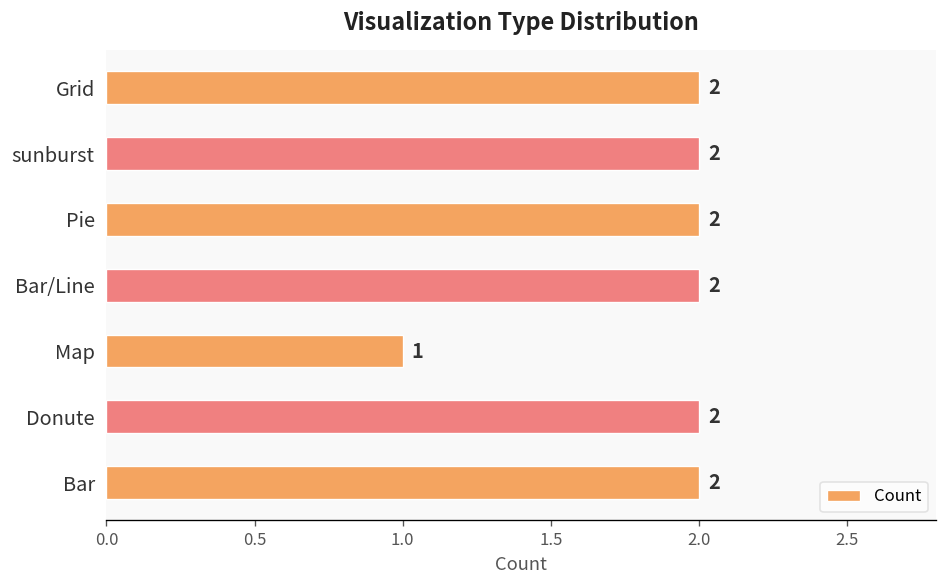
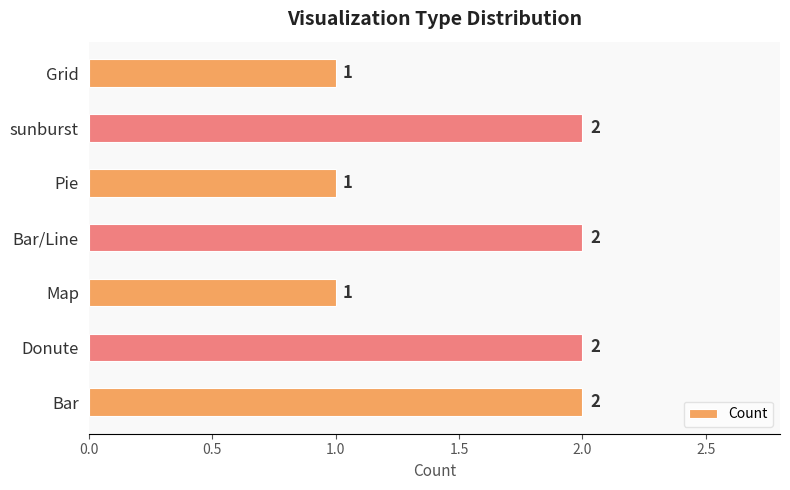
Grid: 2 -> 1
Pie: 2 -> 1
